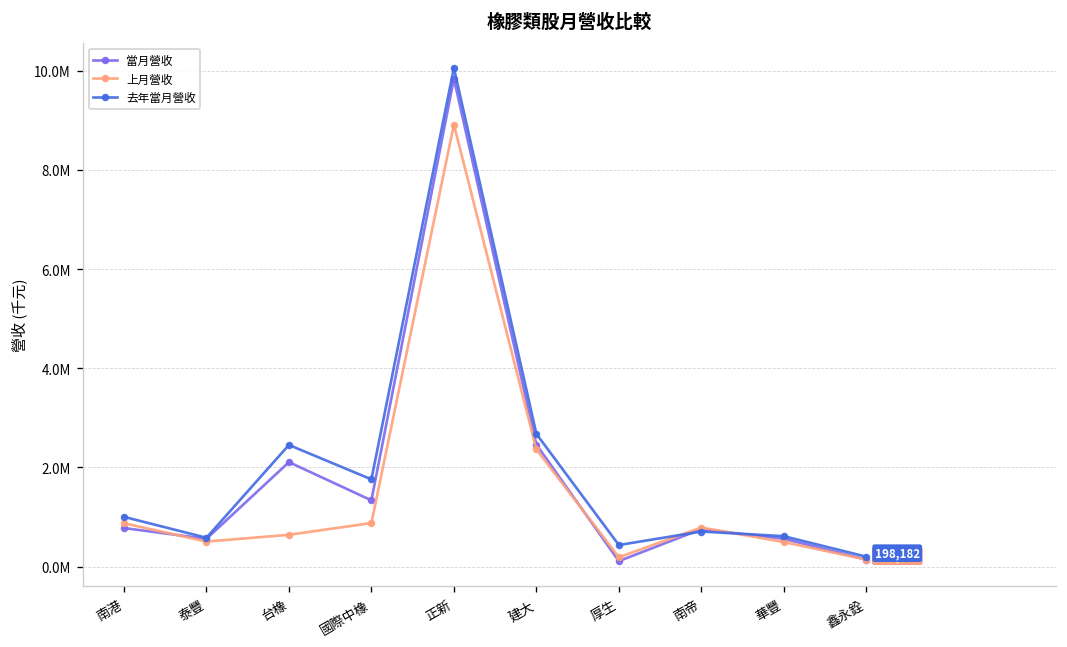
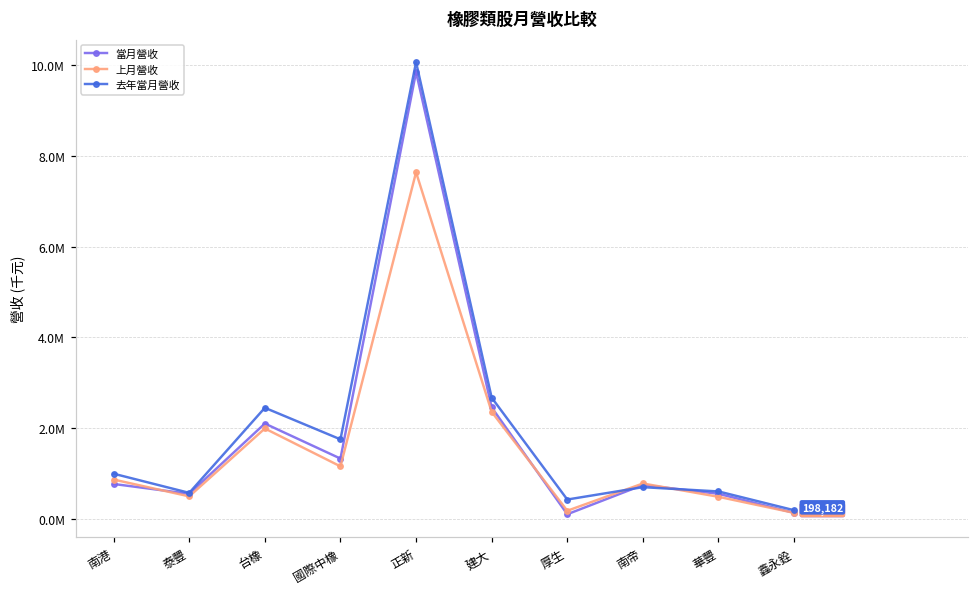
上月營收, 台橡: 600000 -> 2000000
上月營收, 國際中橡: 900000 -> 1200000
上月營收, 正新: 8900000 -> 7600000
